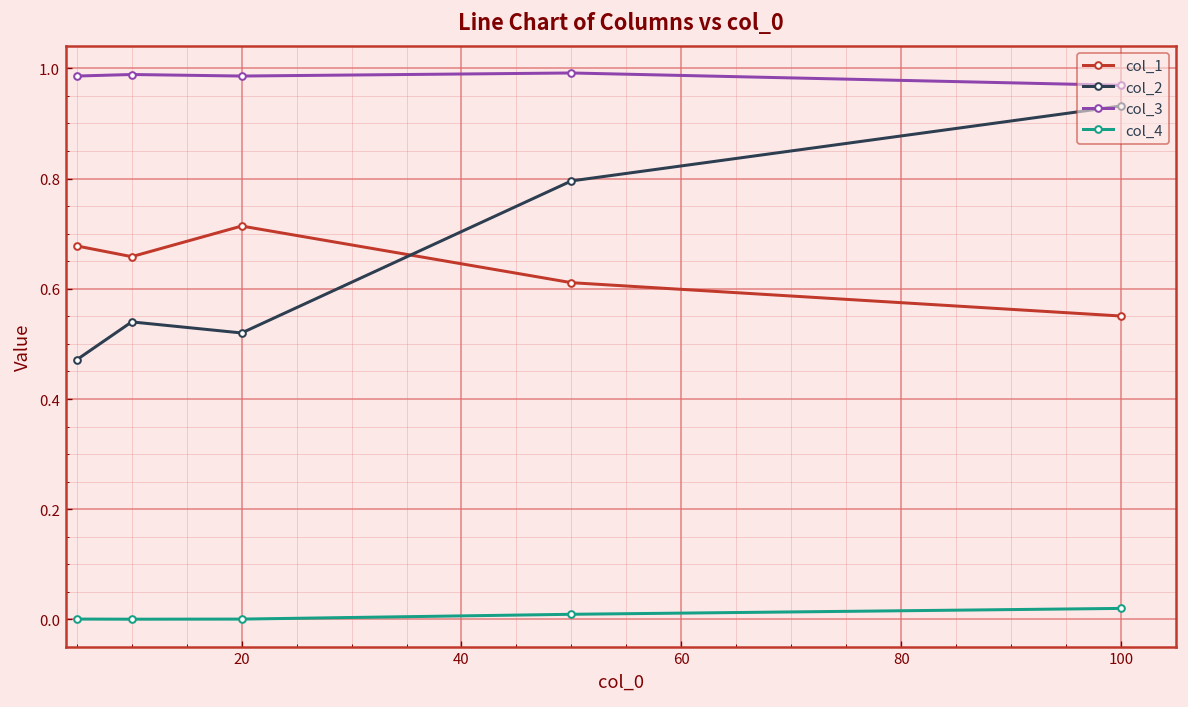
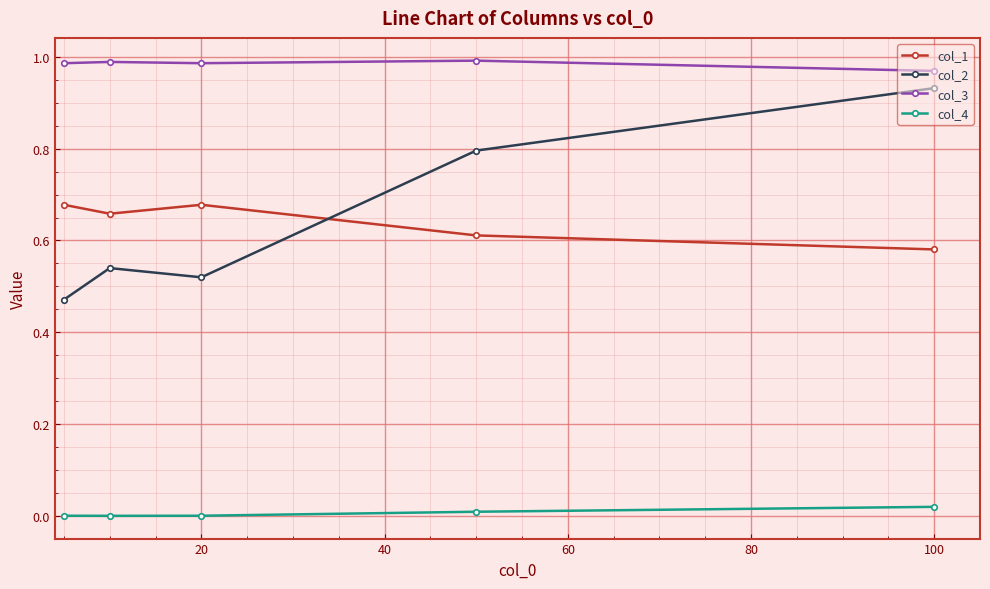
col_1, 20: 0.71 -> 0.68
col_1, 100: 0.55 -> 0.58
